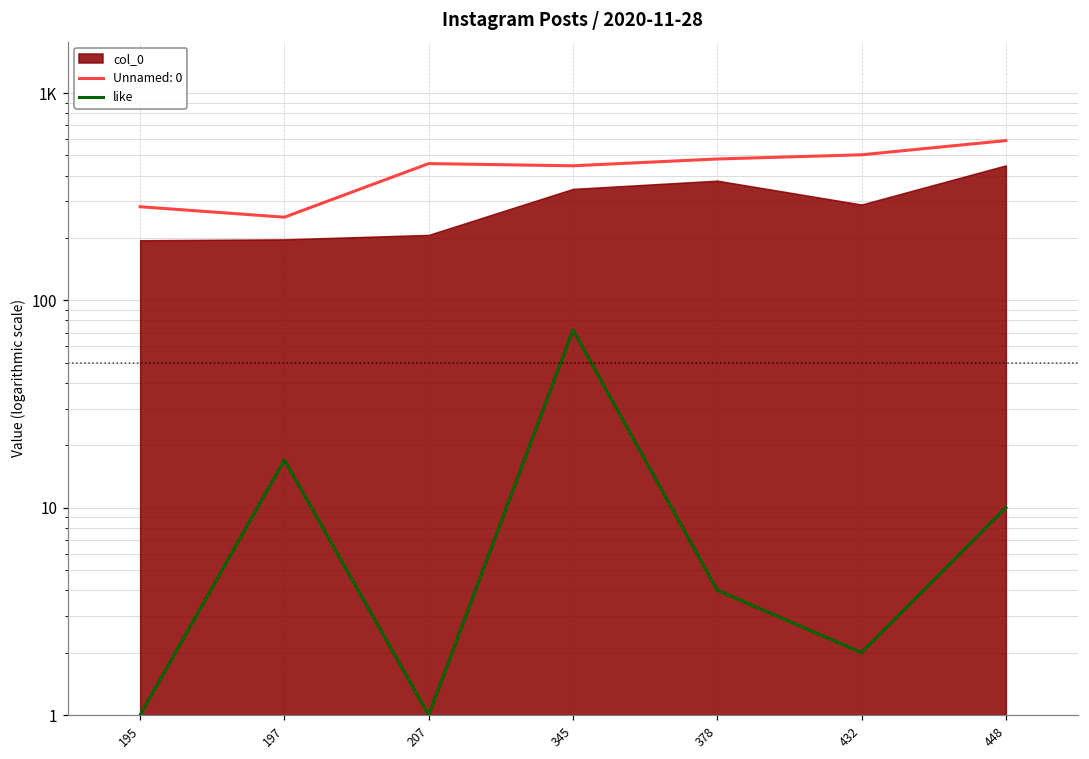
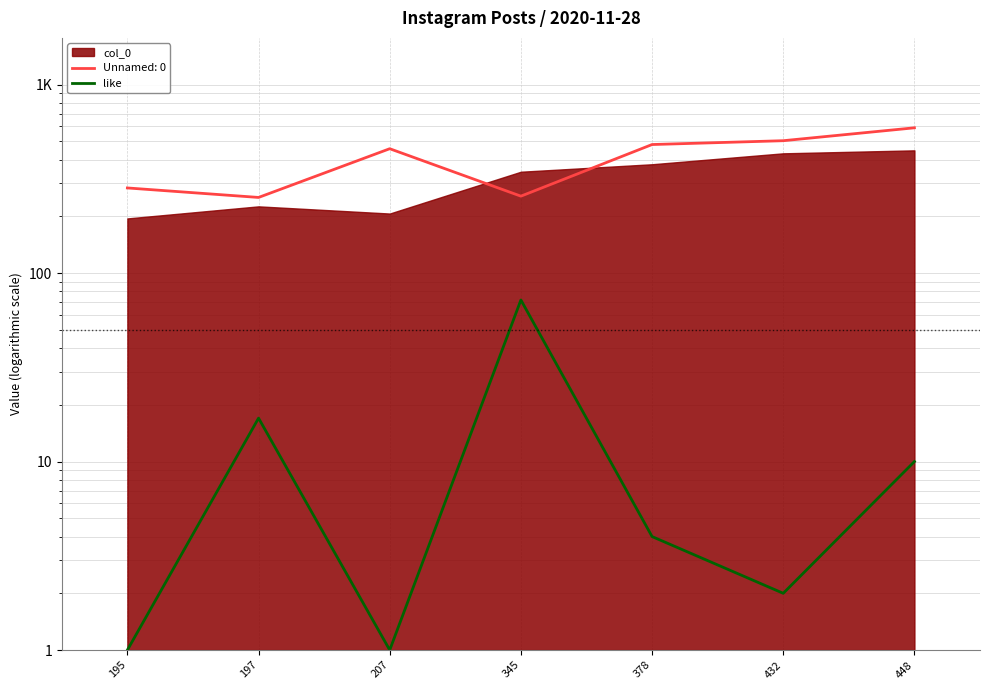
col_0, 197: 200 -> 230
Unnamed: 0, 345: 450 -> 260
col_0, 432: 290 -> 430
